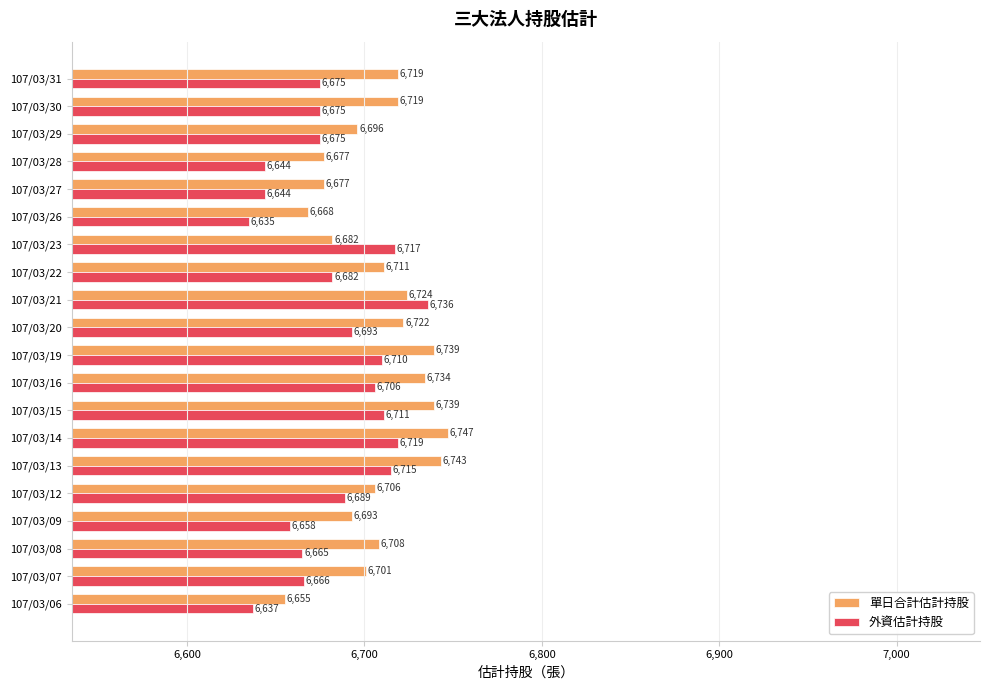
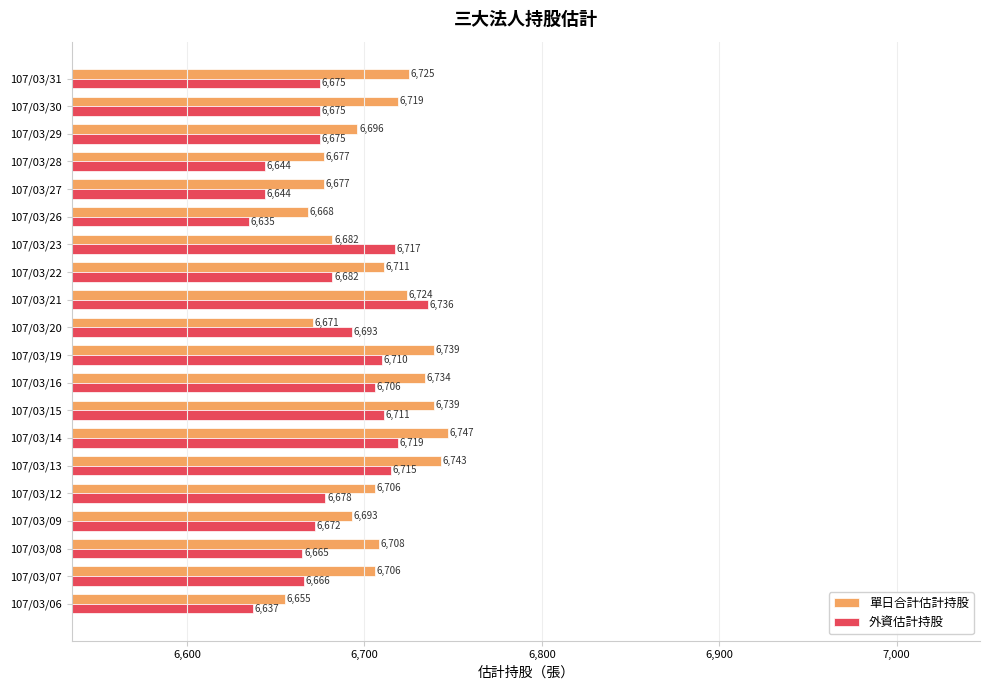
單日合計估計持股, 107/03/31: 6,719 -> 6,725
單日合計估計持股, 107/03/20: 6,722 -> 6,671
外資估計持股, 107/03/12: 6,689 -> 6,678
外資估計持股, 107/03/09: 6,658 -> 6,672
單日合計估計持股, 107/03/07: 6,701 -> 6,706
